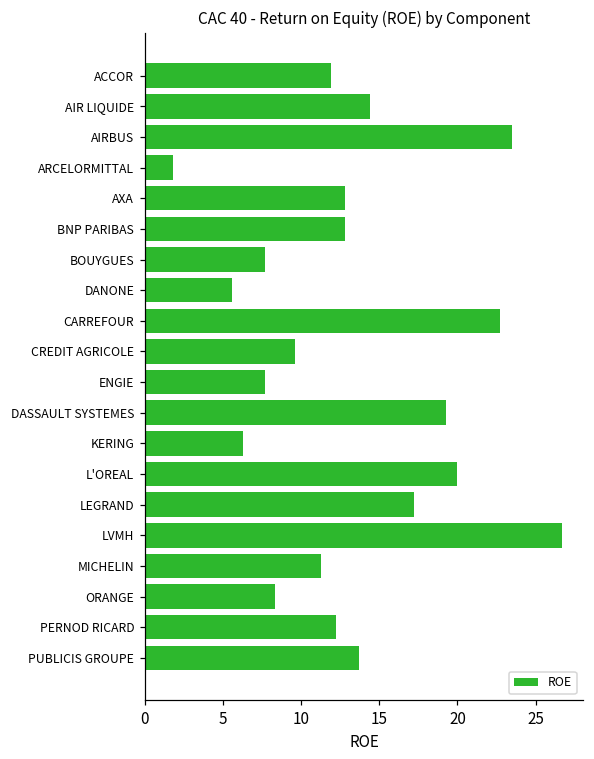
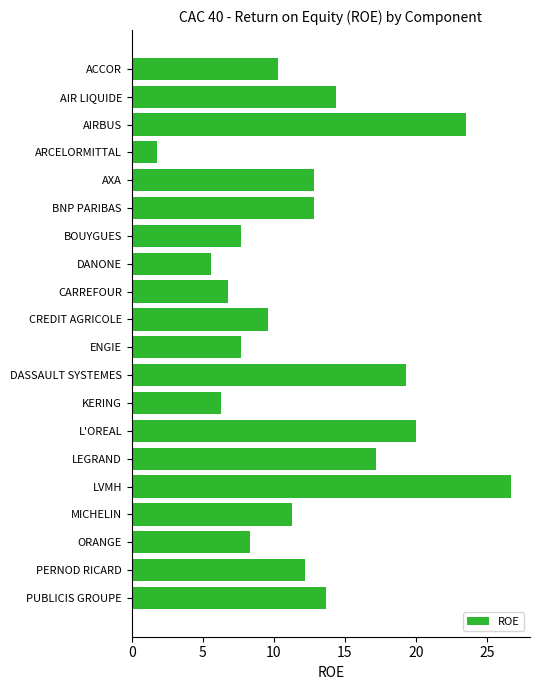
ACCOR: 11.9 -> 10.3
CARREFOUR: 22.7 -> 6.8
